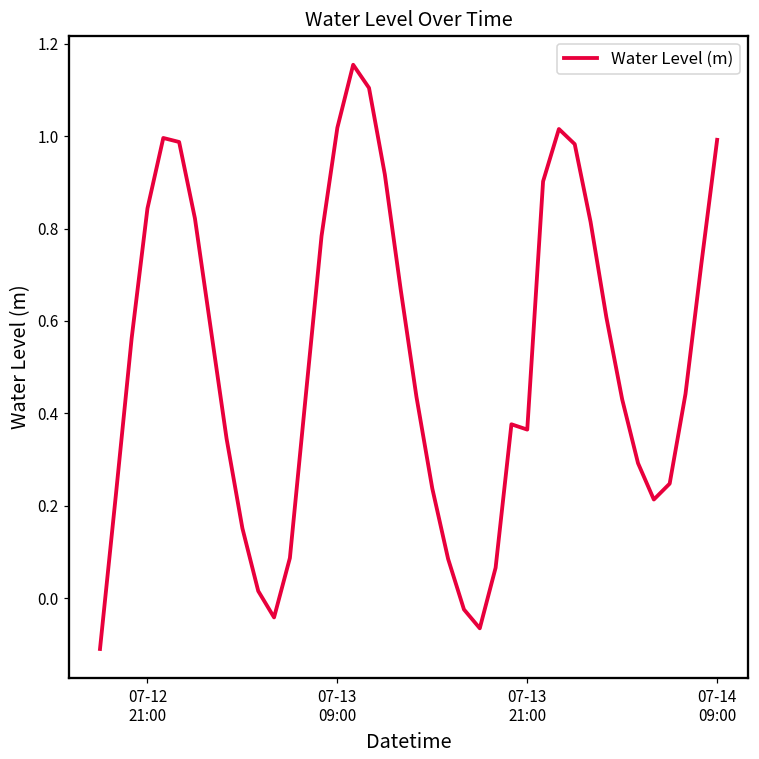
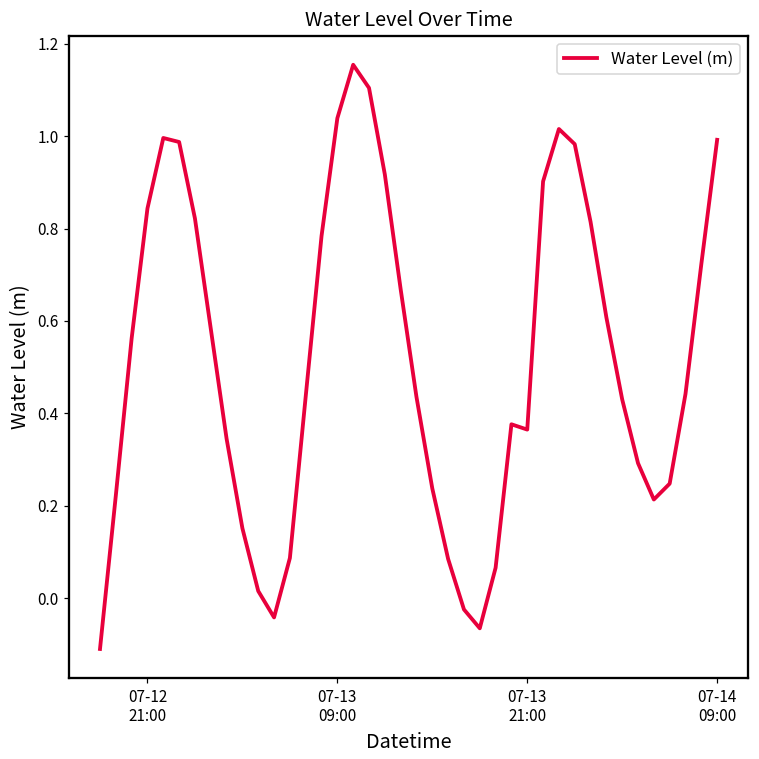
07-13 09:00: 1.02 -> 1.04
